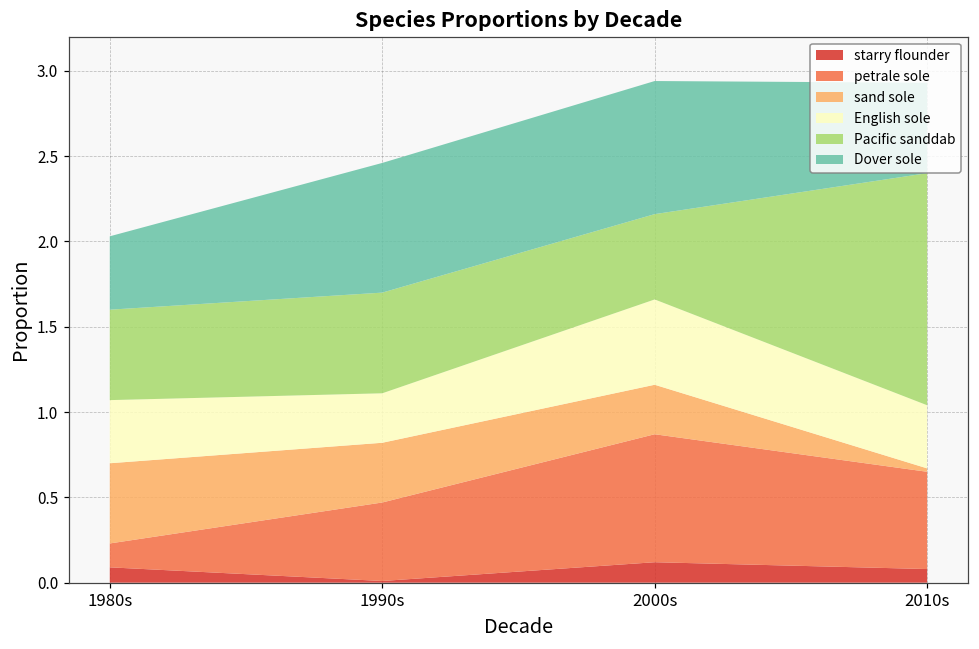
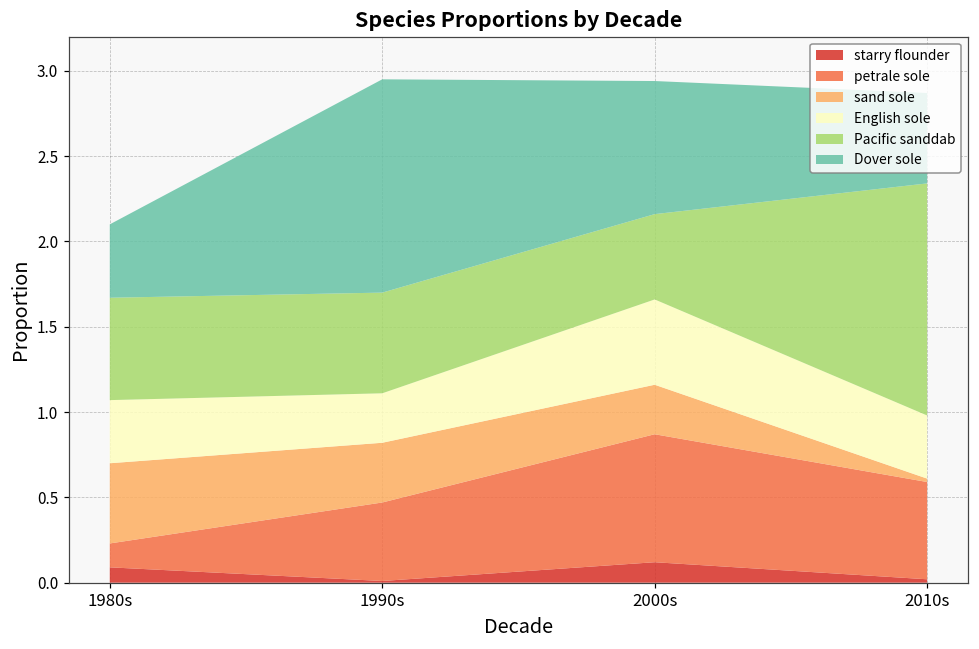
Pacific sanddab, 1980s: 0.53 -> 0.60
Dover sole, 1990s: 0.76 -> 1.25
starry flounder, 2010s: 0.08 -> 0.02
